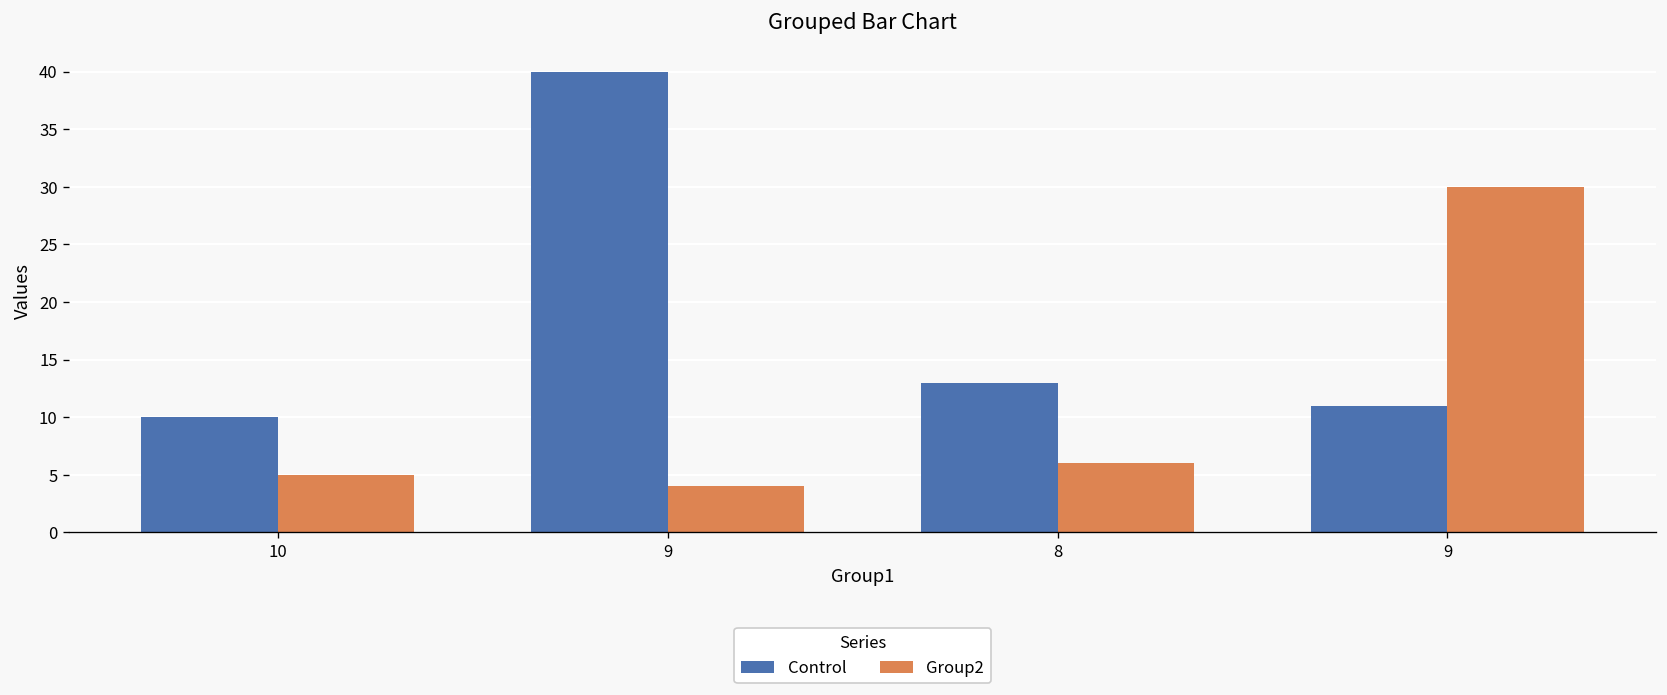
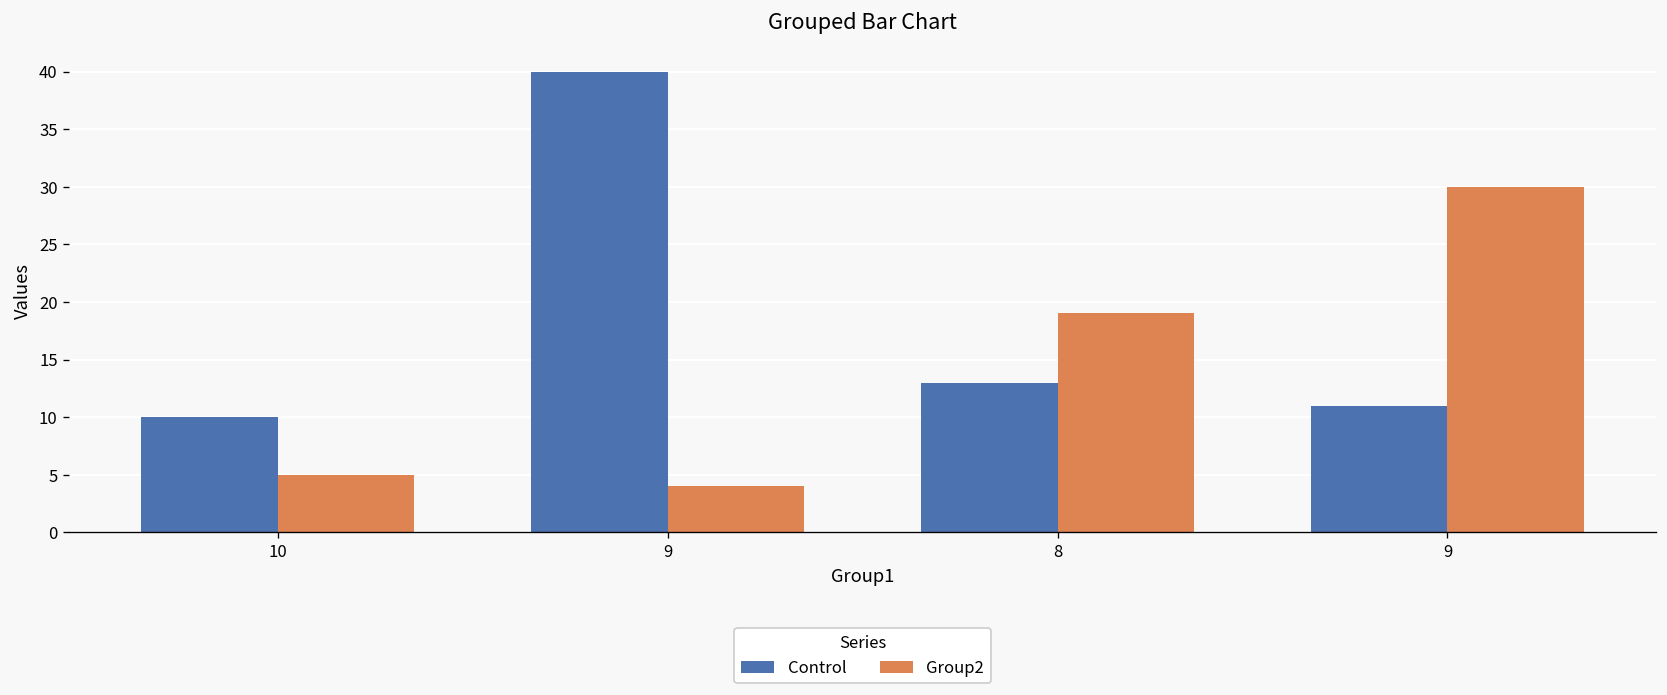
Group2, 8: 6 -> 19
